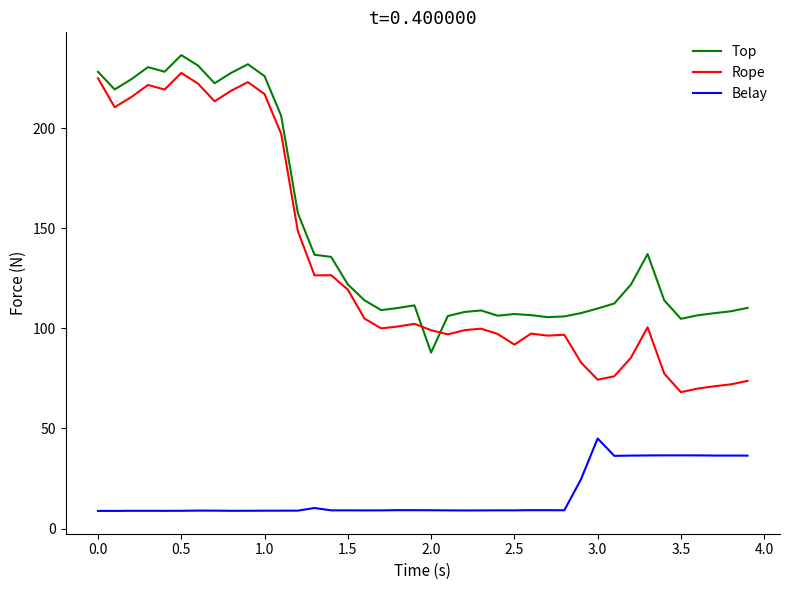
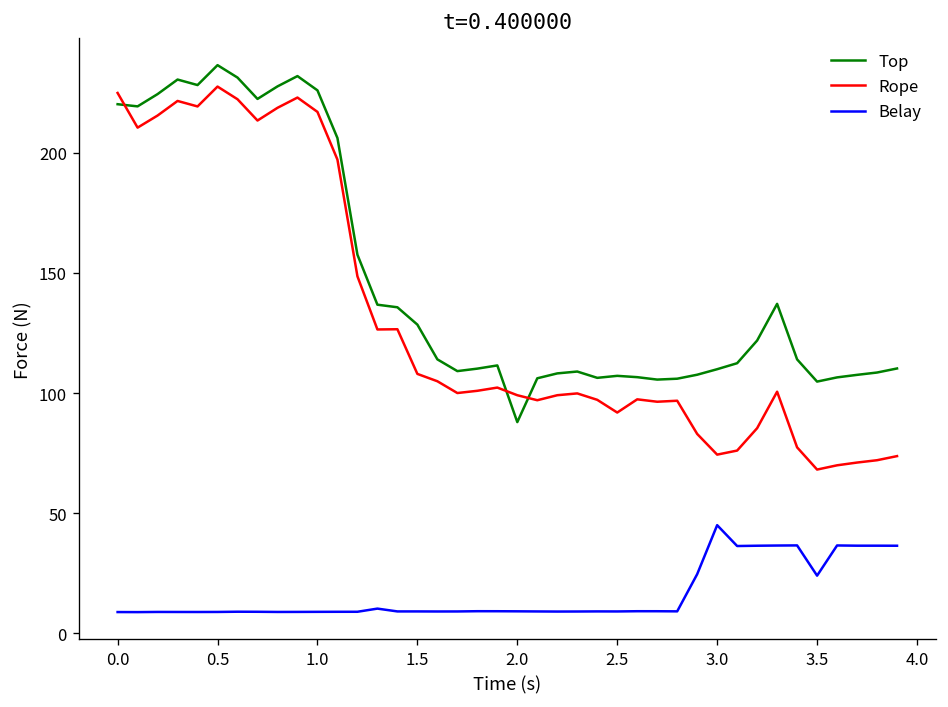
Top, 0.0: 228 -> 220
Top, 1.5: 122 -> 128
Rope, 1.5: 119 -> 108
Belay, 3.5: 37 -> 24
